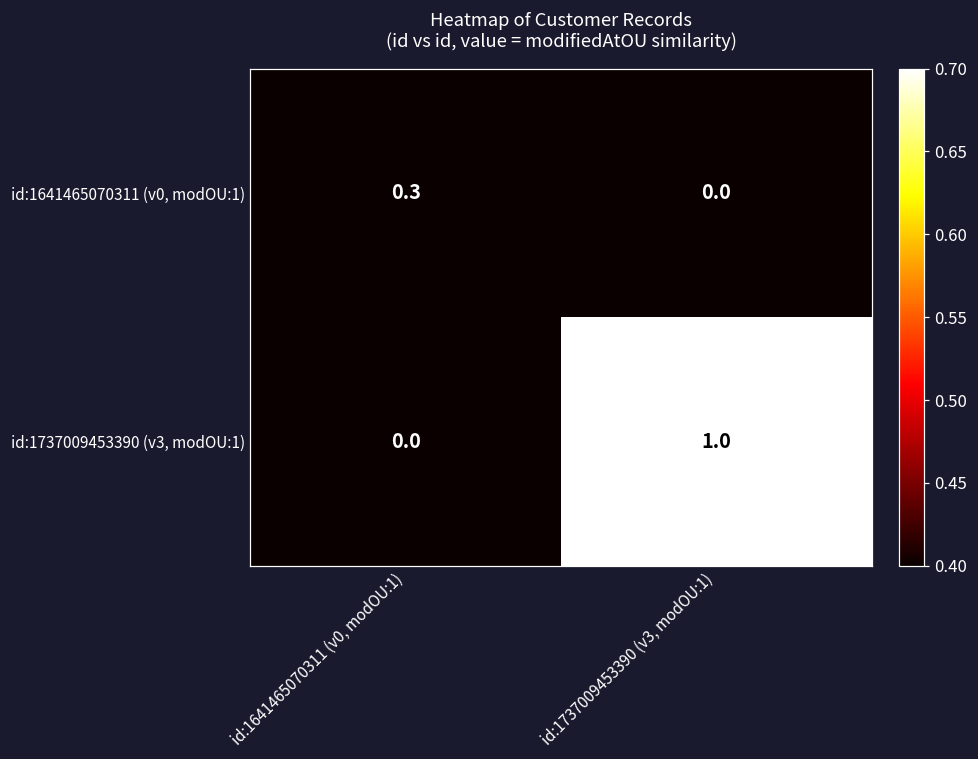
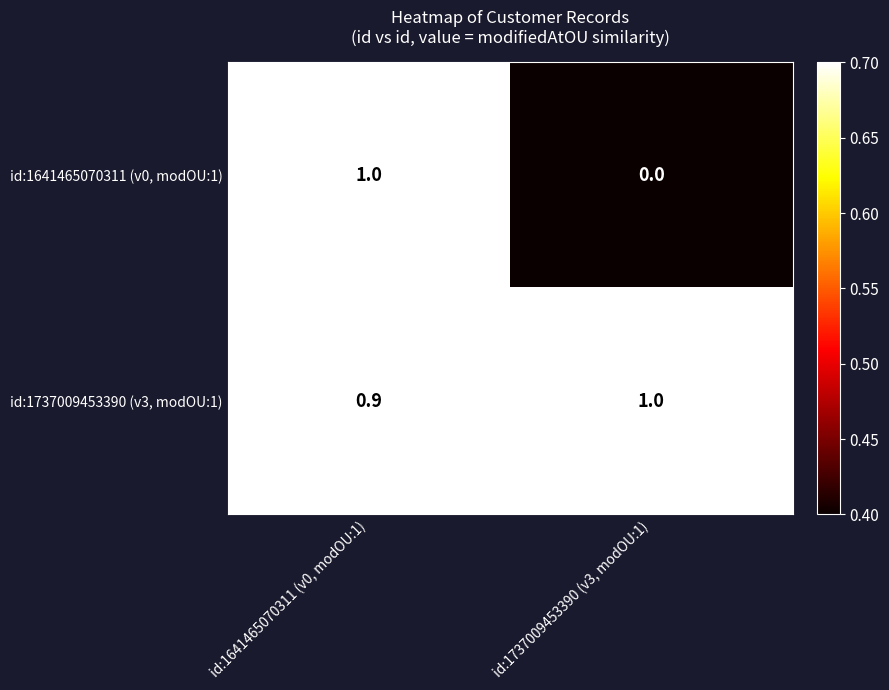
id:1641465070311 (v0, modOU:1), id:1641465070311 (v0, modOU:1): 0.3 -> 1.0
id:1737009453390 (v3, modOU:1), id:1641465070311 (v0, modOU:1): 0.0 -> 0.9
